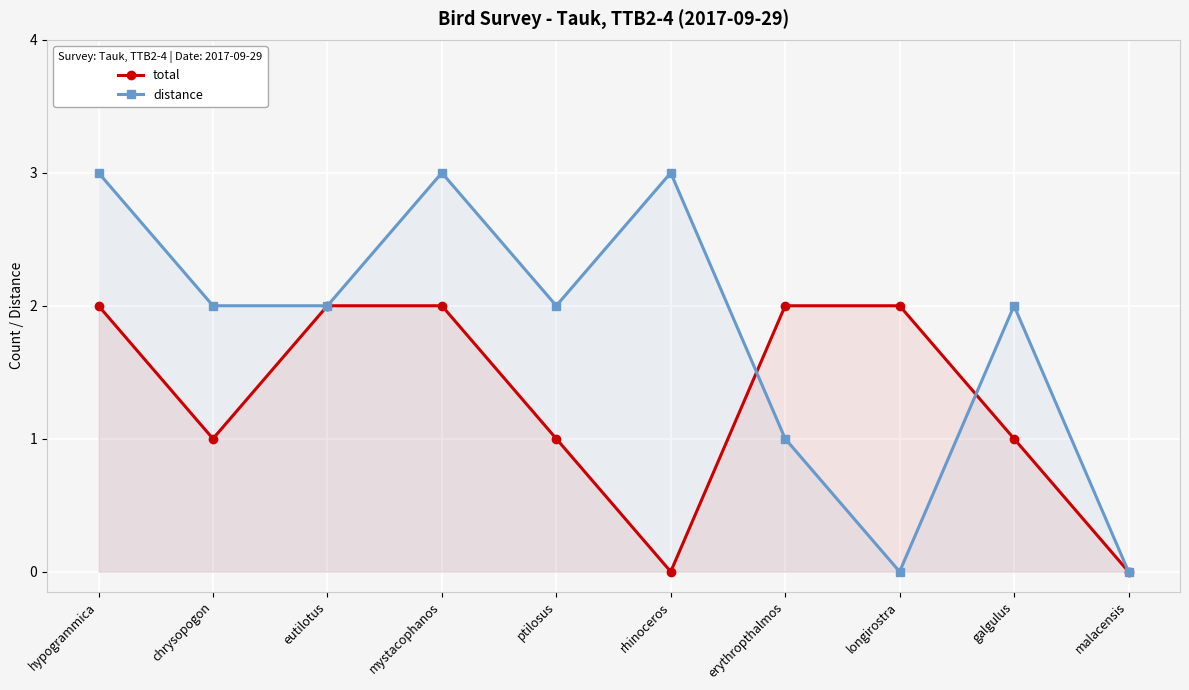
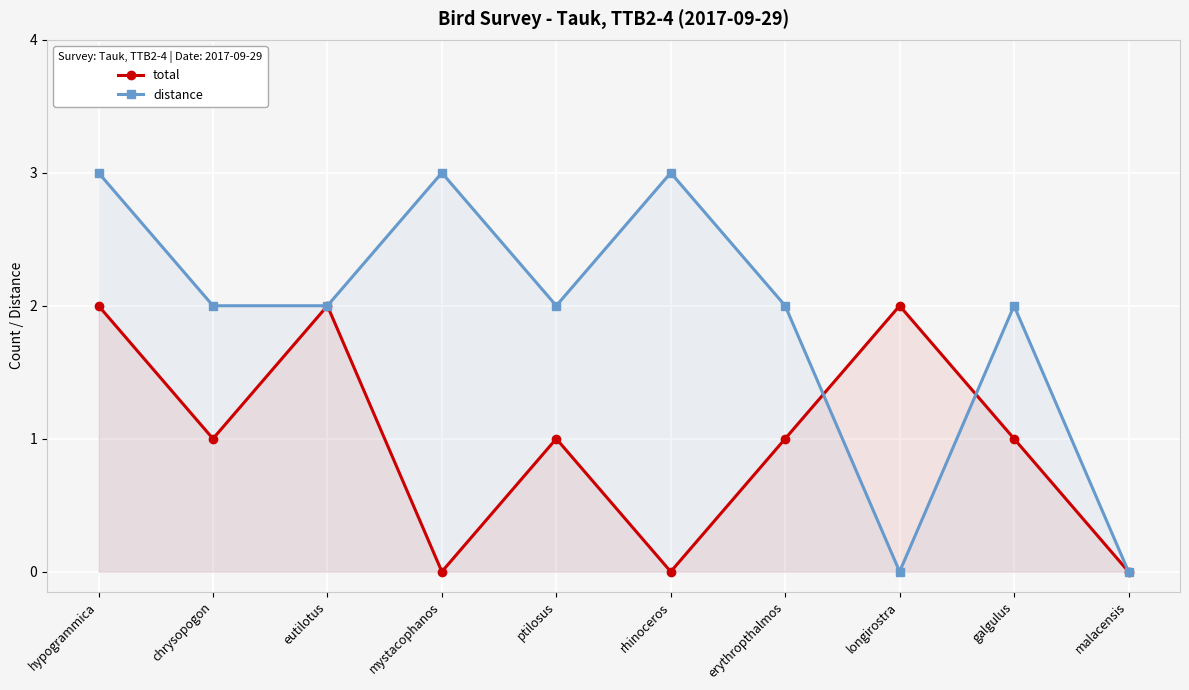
total, mystacophanos: 2 -> 0
total, erythropthalmos: 2 -> 1
distance, erythropthalmos: 1 -> 2
